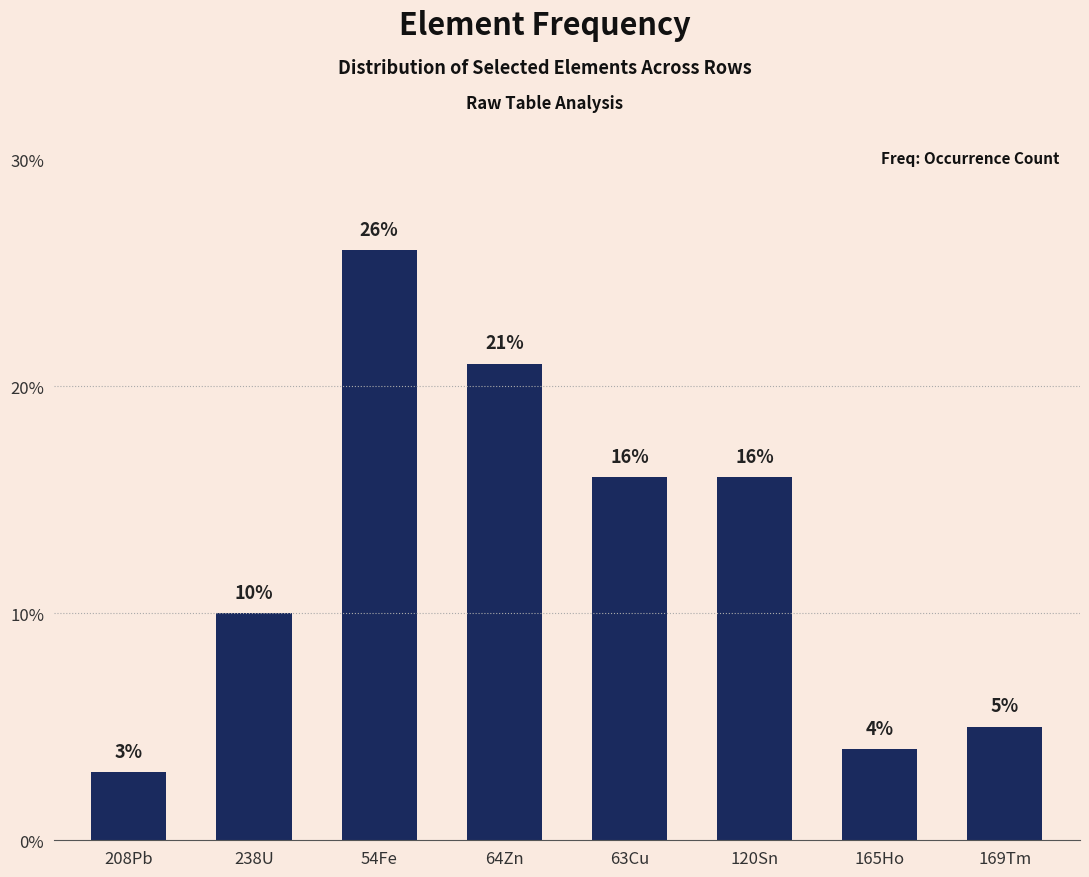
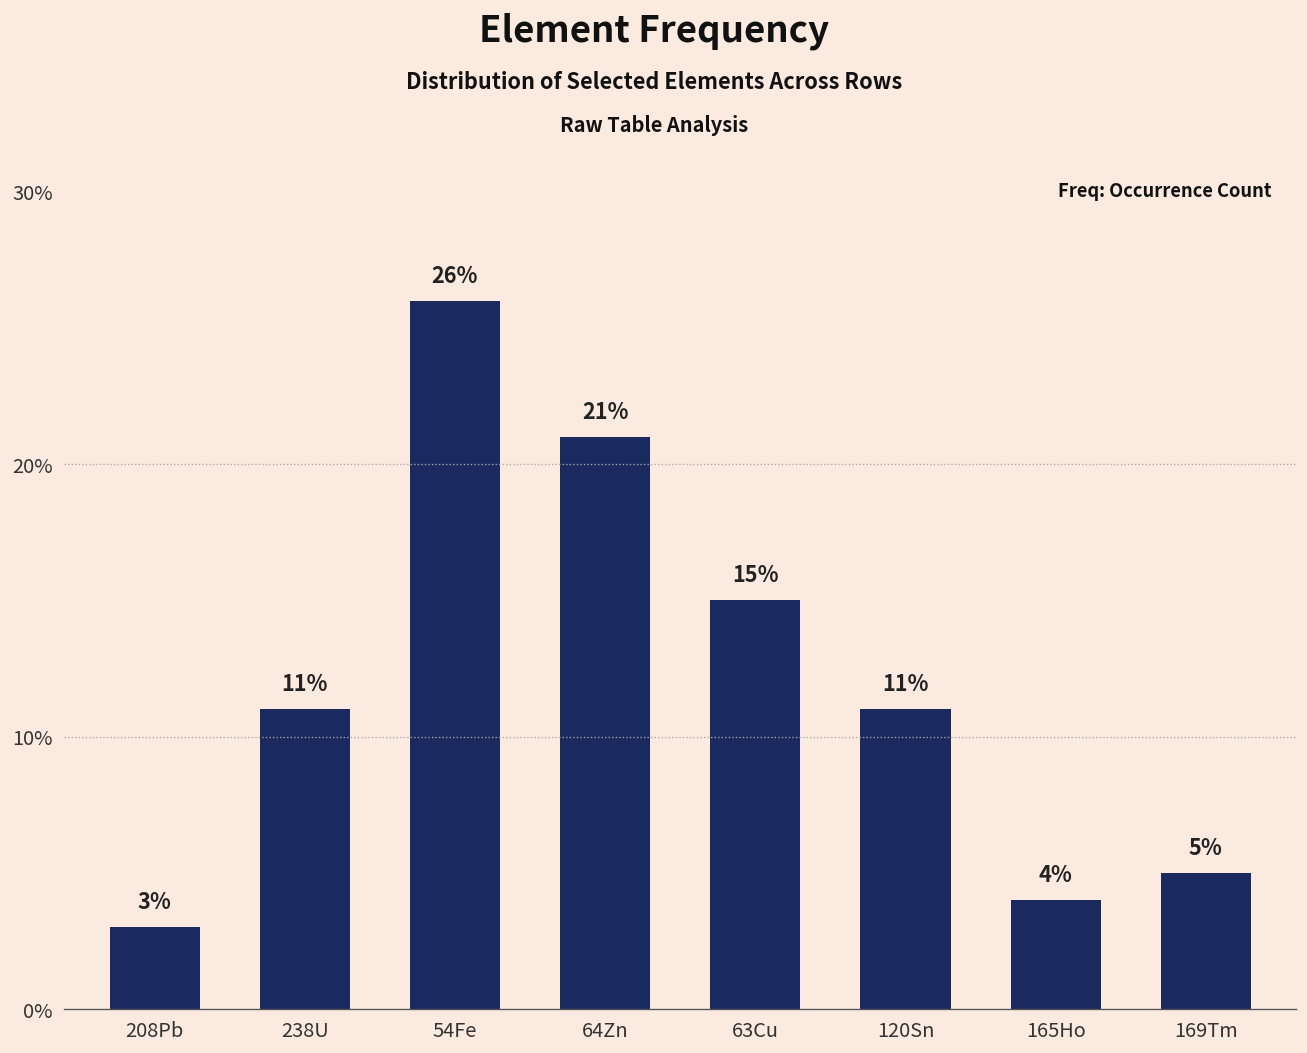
238U: 10% -> 11%
63Cu: 16% -> 15%
120Sn: 16% -> 11%
